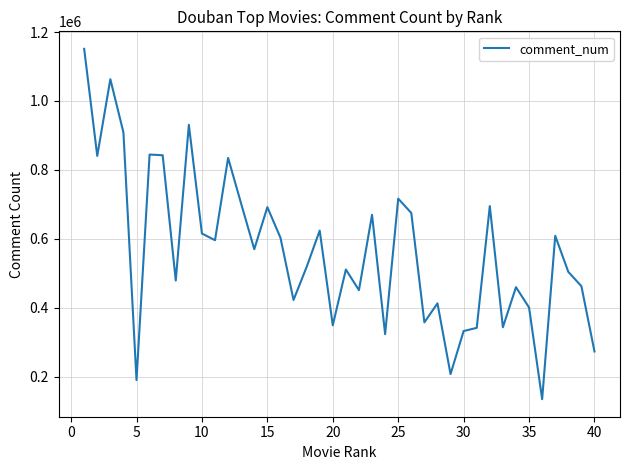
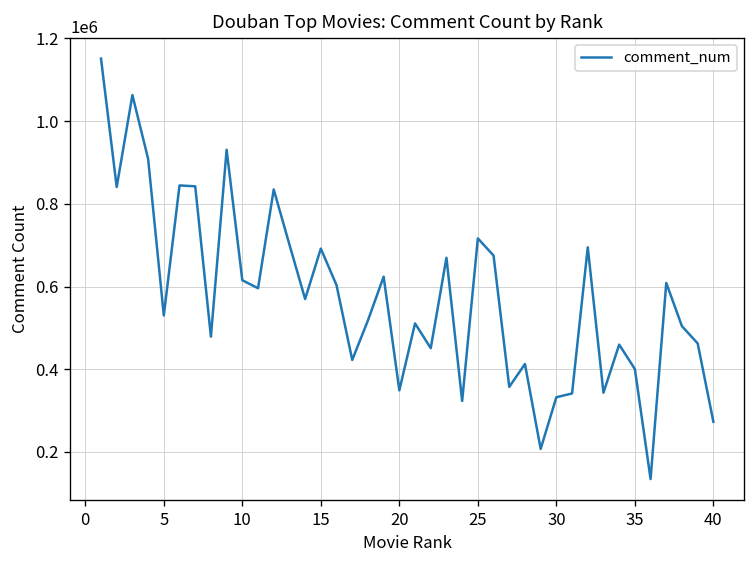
5: 190000 -> 530000
